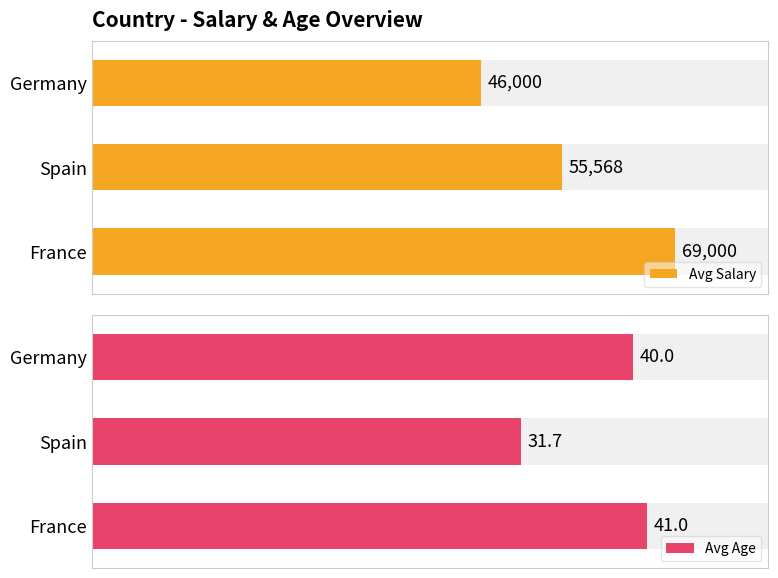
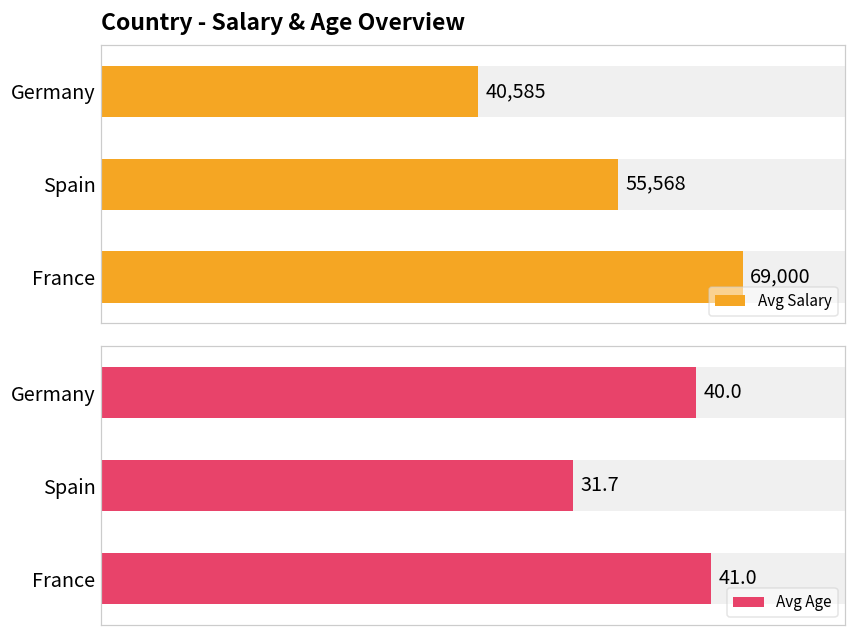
Country - Salary & Age Overview, Avg Salary, Germany: 46,000 -> 40,585
